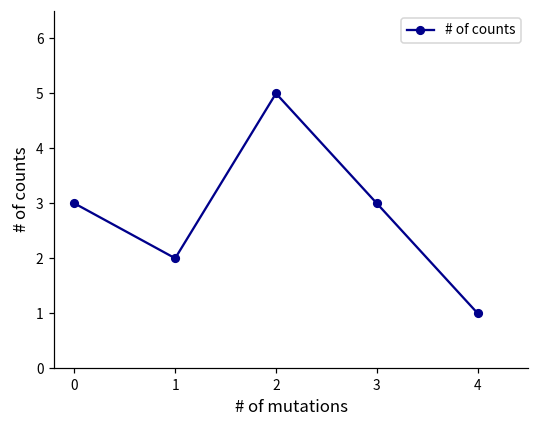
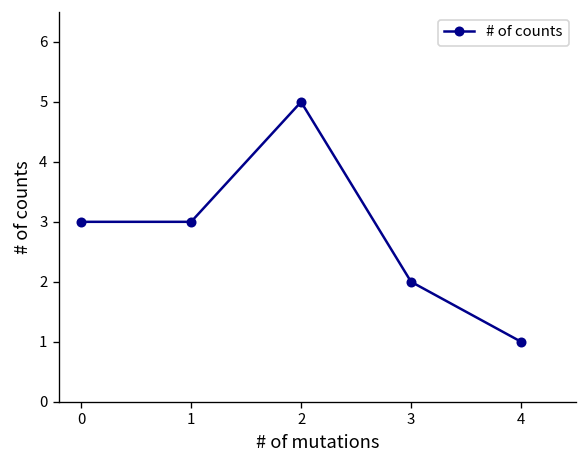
1: 2 -> 3
3: 3 -> 2
